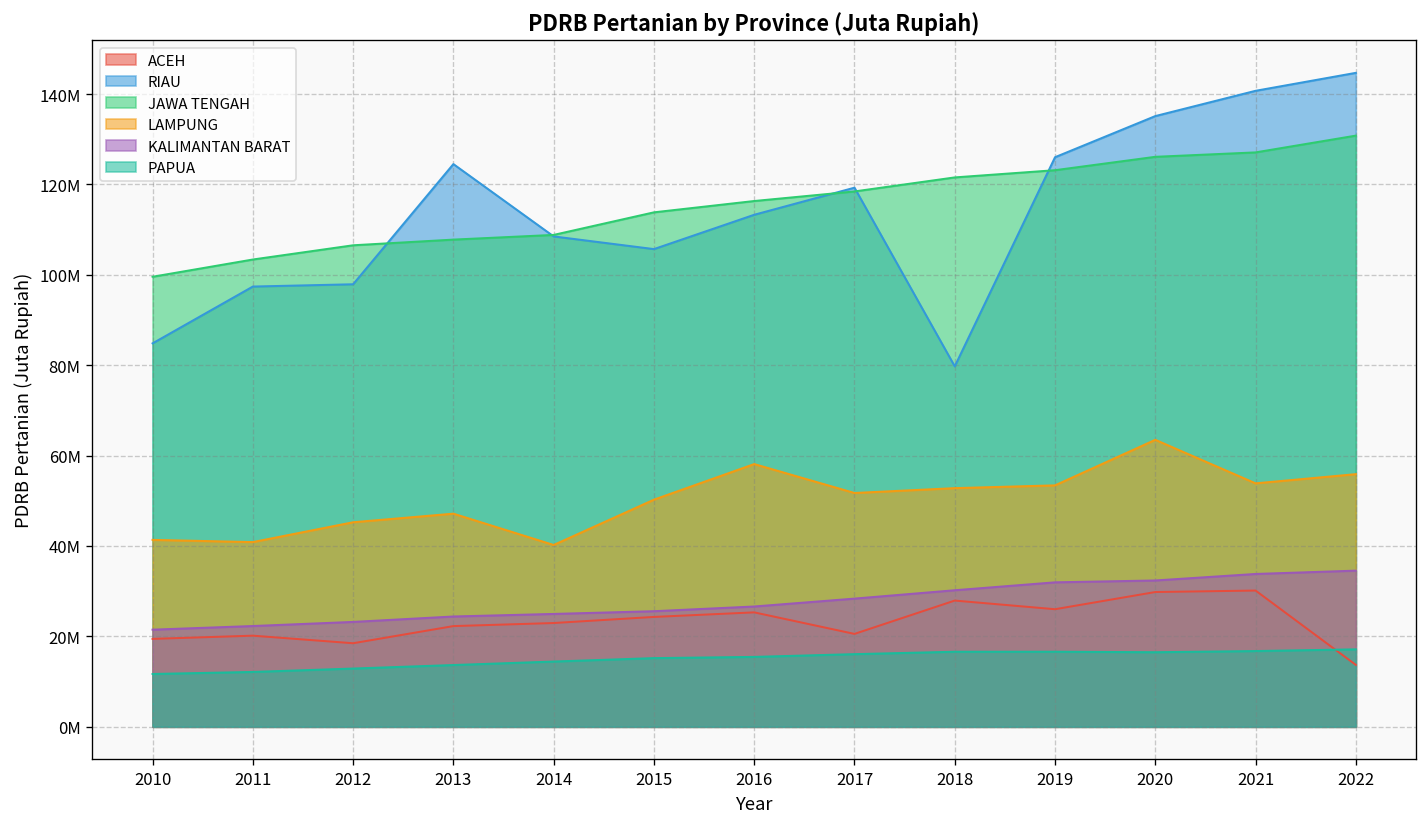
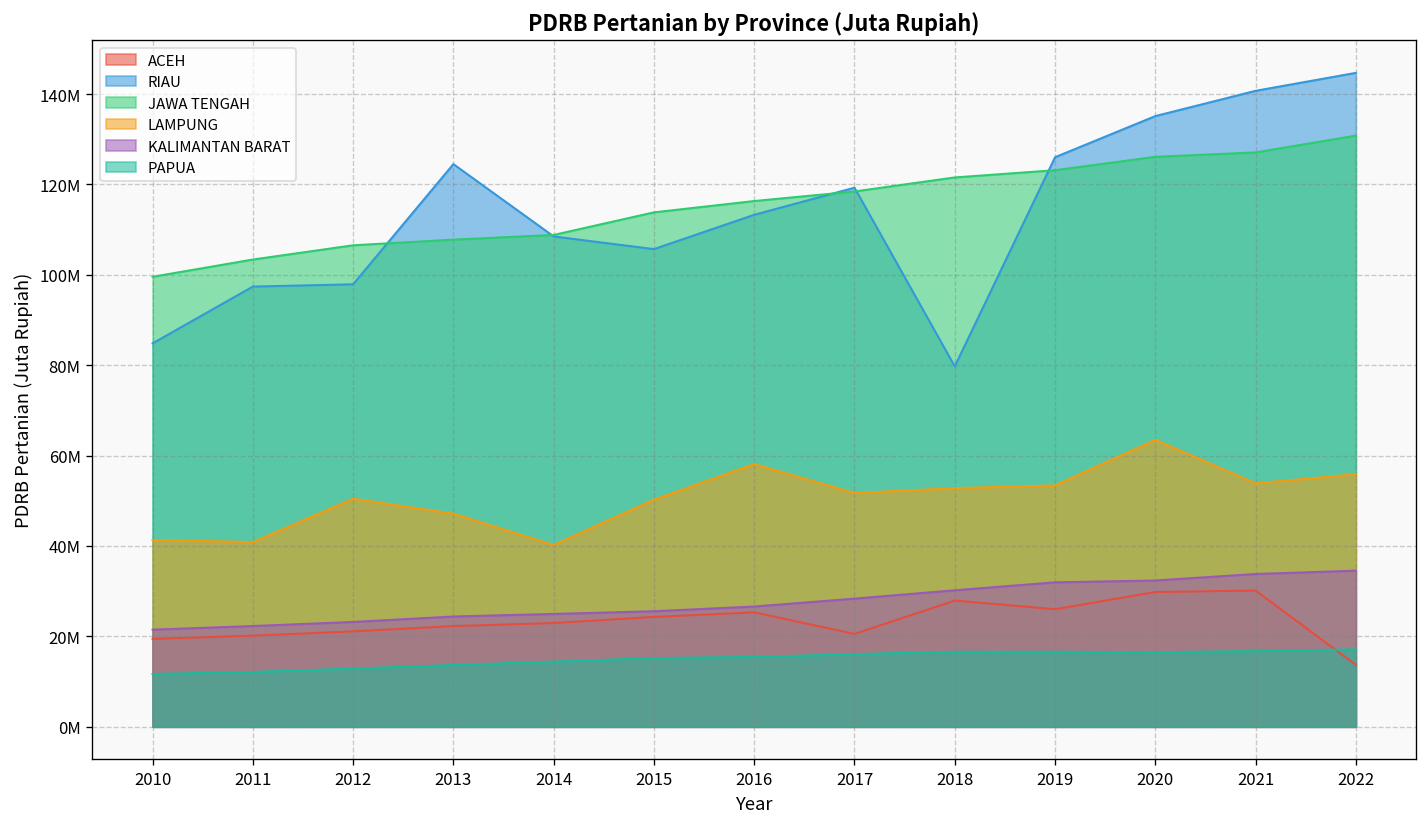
ACEH, 2012: 18000000 -> 21000000
LAMPUNG, 2012: 45000000 -> 50000000
